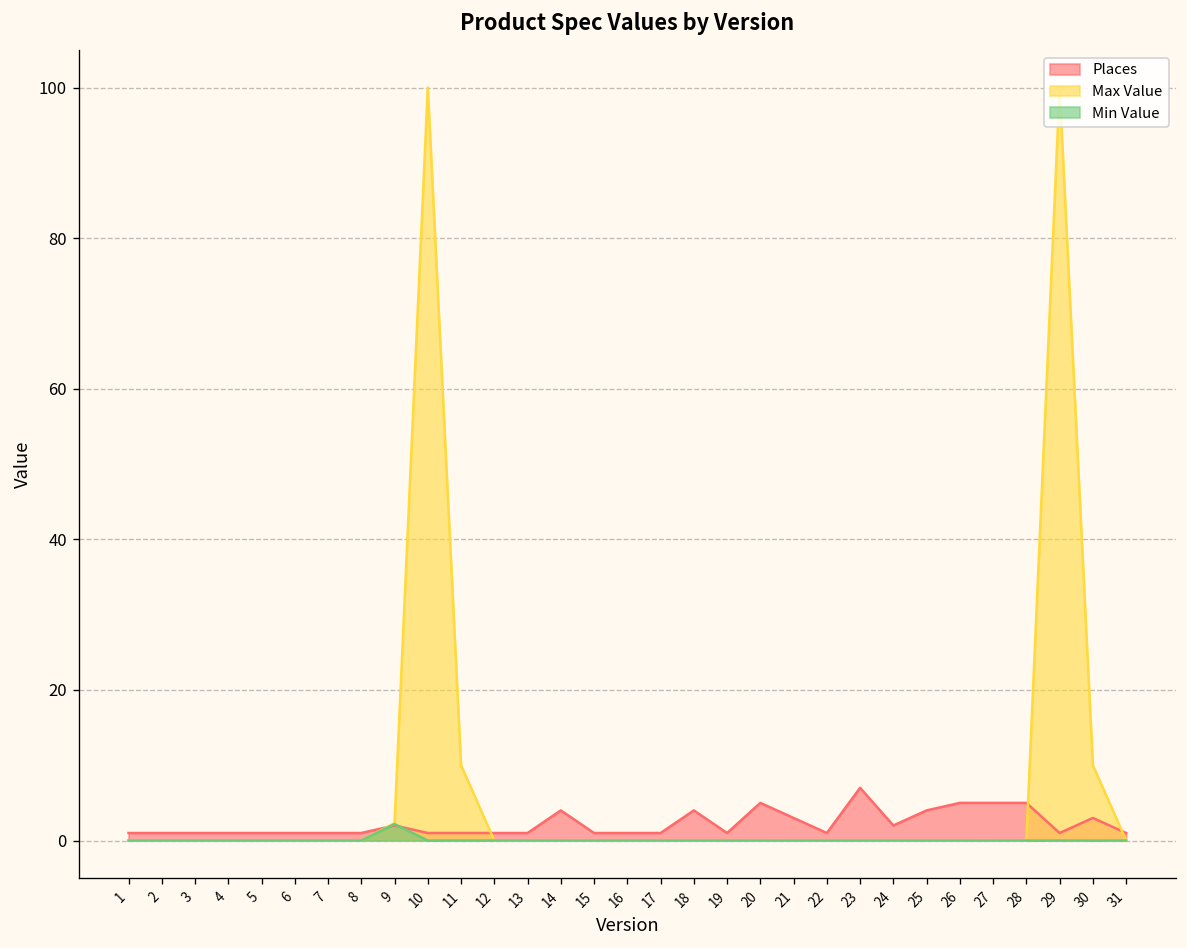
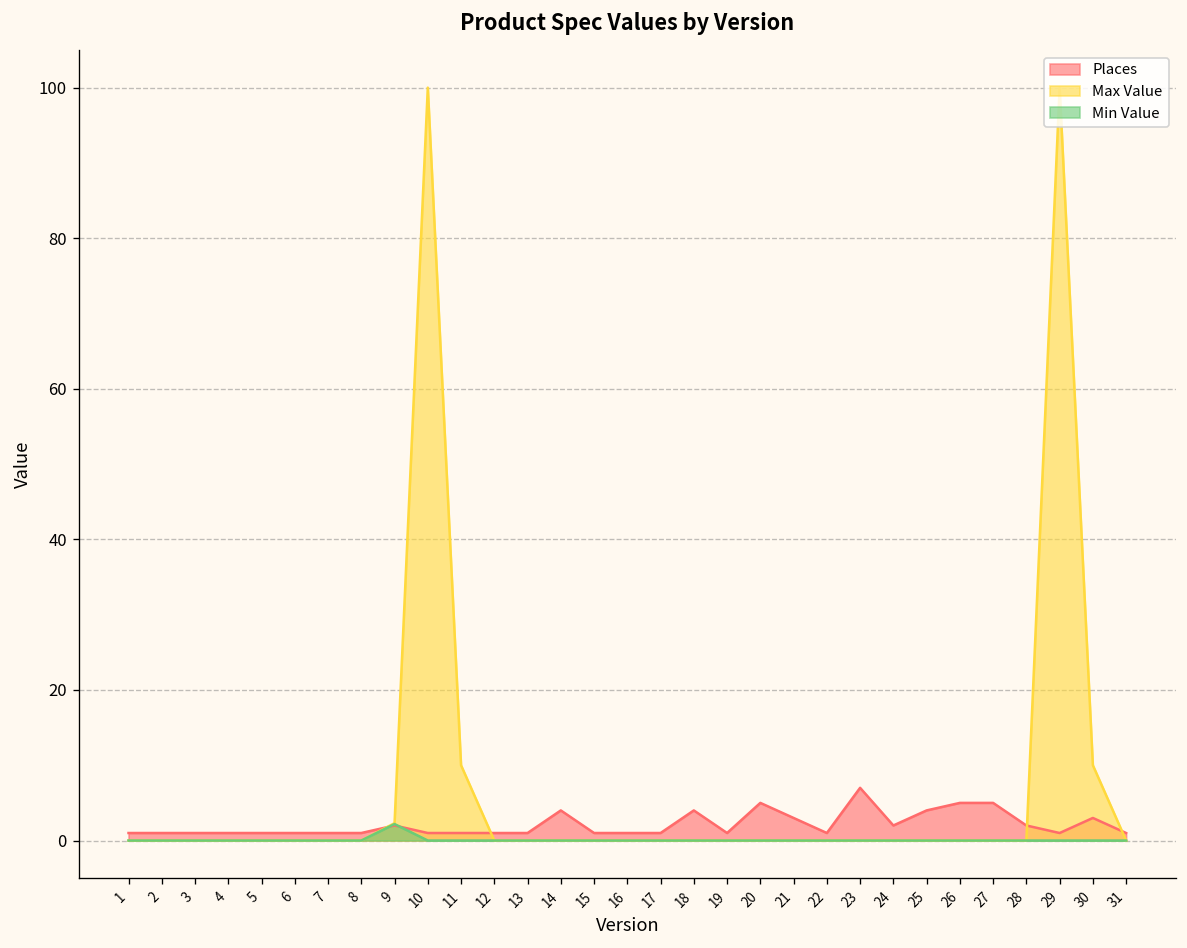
Places, 28: 5 -> 2
